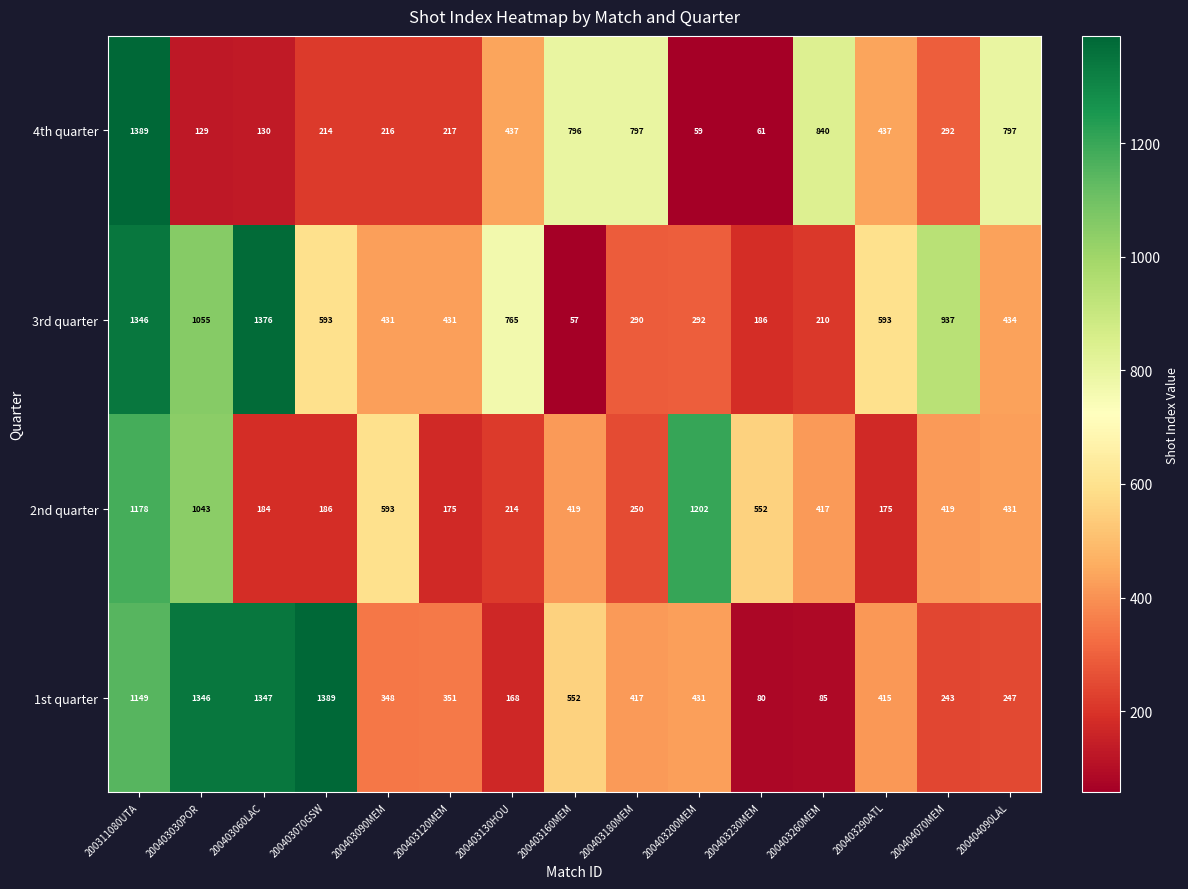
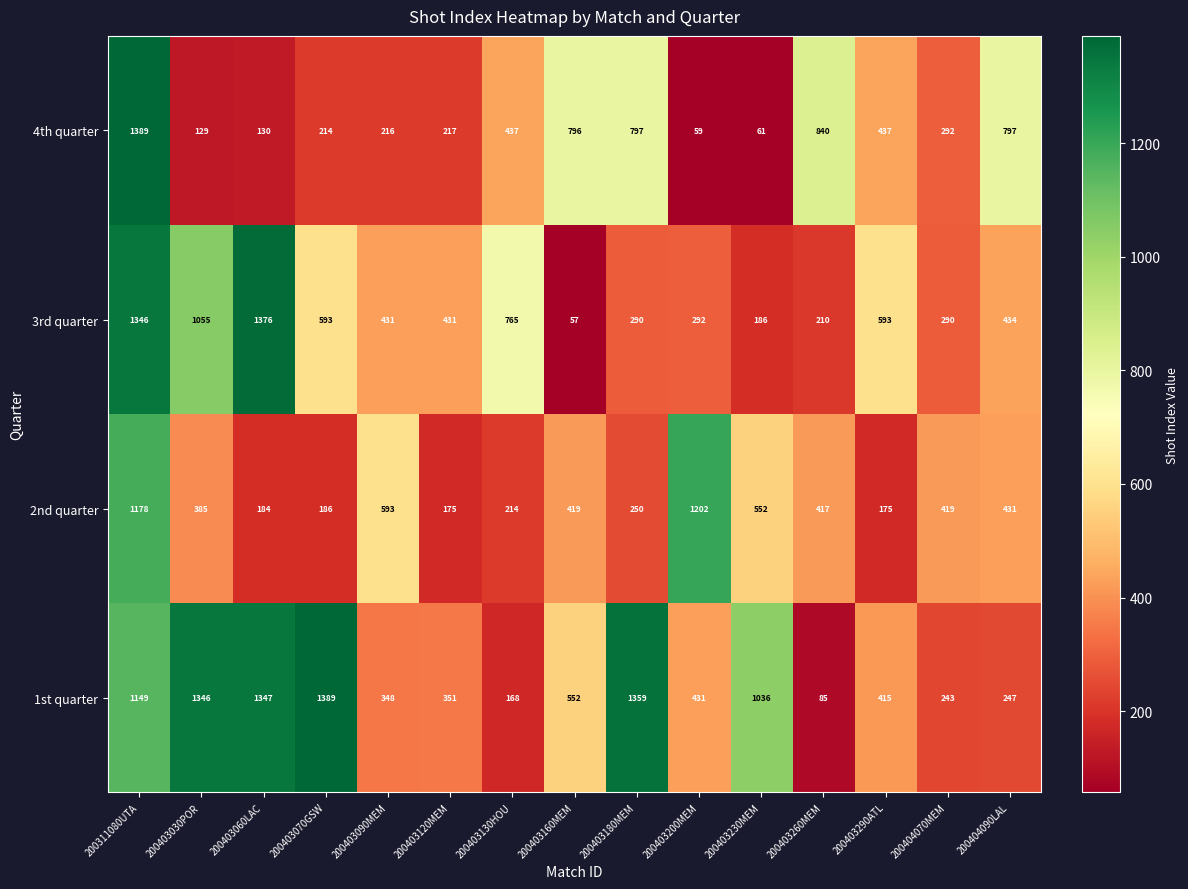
3rd quarter, 200404070MEM: 937 -> 290
2nd quarter, 200403030POR: 1043 -> 385
1st quarter, 200403180MEM: 417 -> 1359
1st quarter, 200403230MEM: 80 -> 1036
